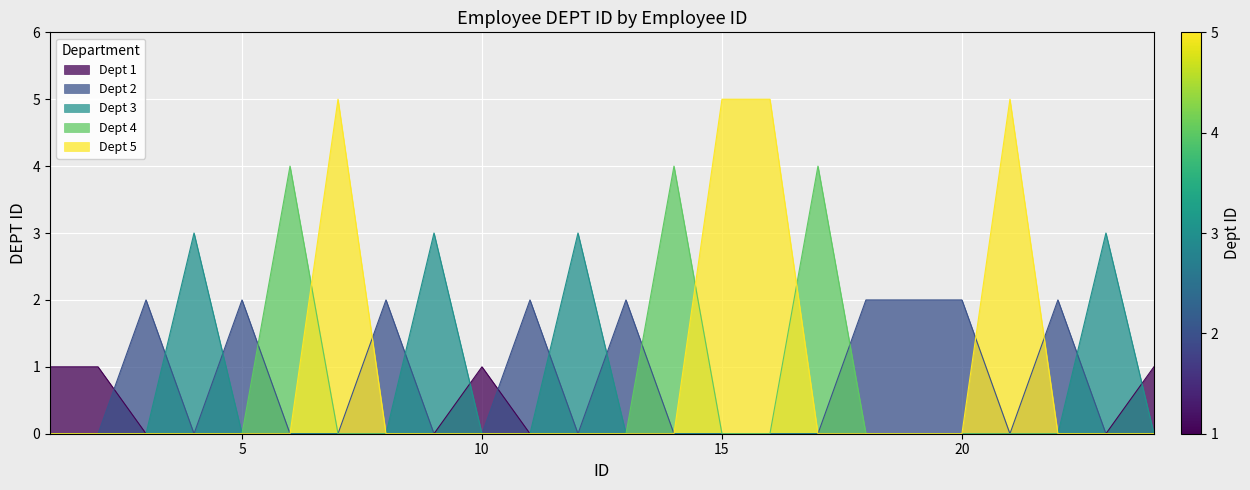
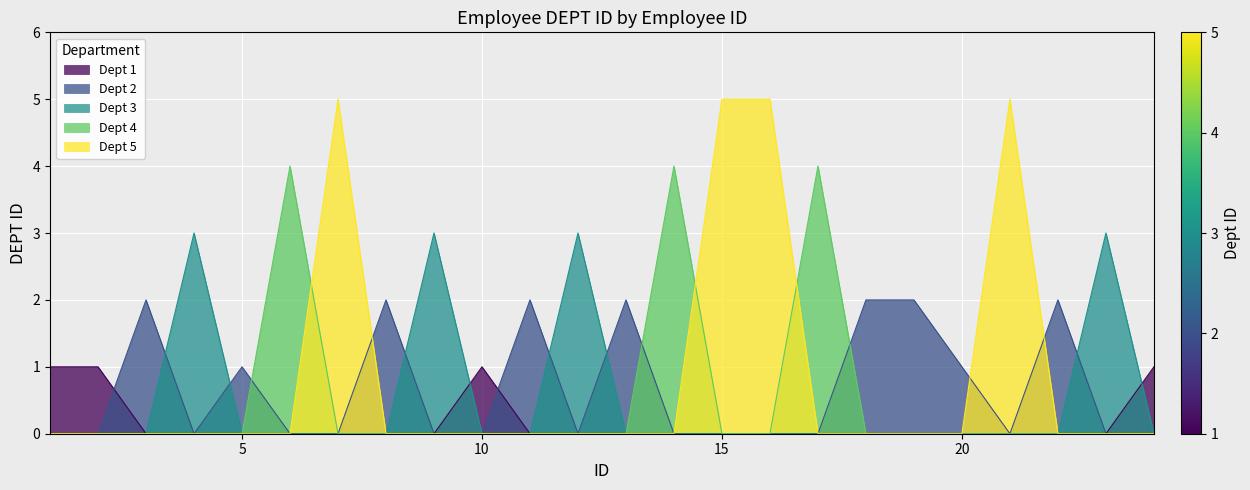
Dept 2, 5: 2 -> 1
Dept 2, 20: 2 -> 1
